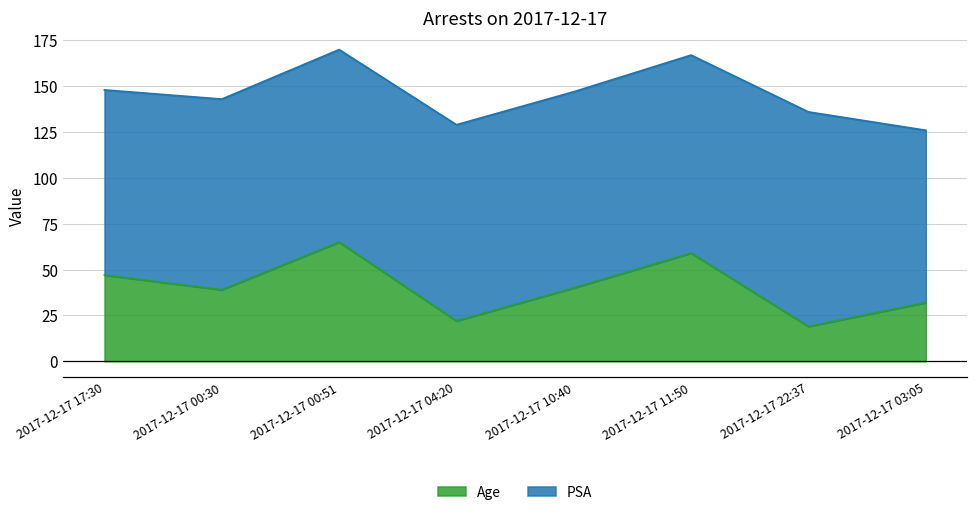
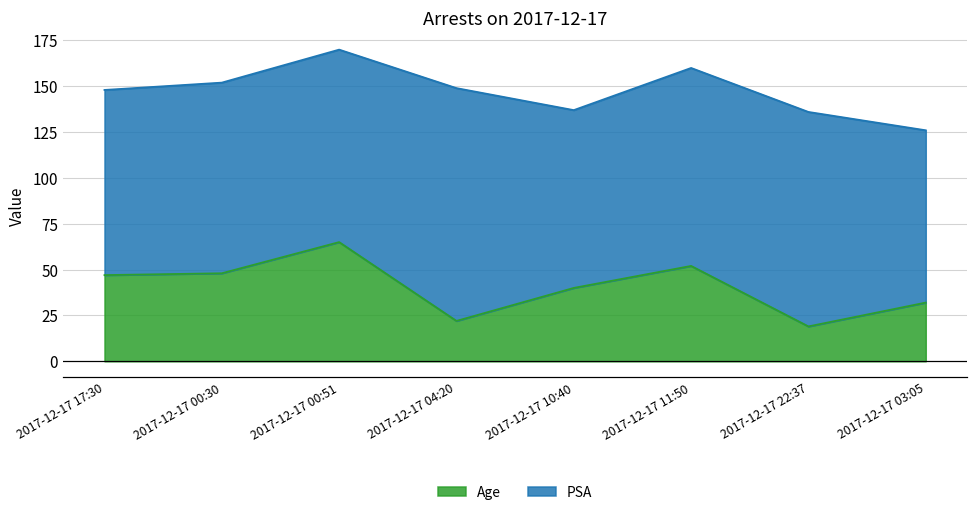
Age, 2017-12-17 00:30: 39 -> 48
PSA, 2017-12-17 04:20: 107 -> 127
PSA, 2017-12-17 10:40: 107 -> 97
Age, 2017-12-17 11:50: 59 -> 52
